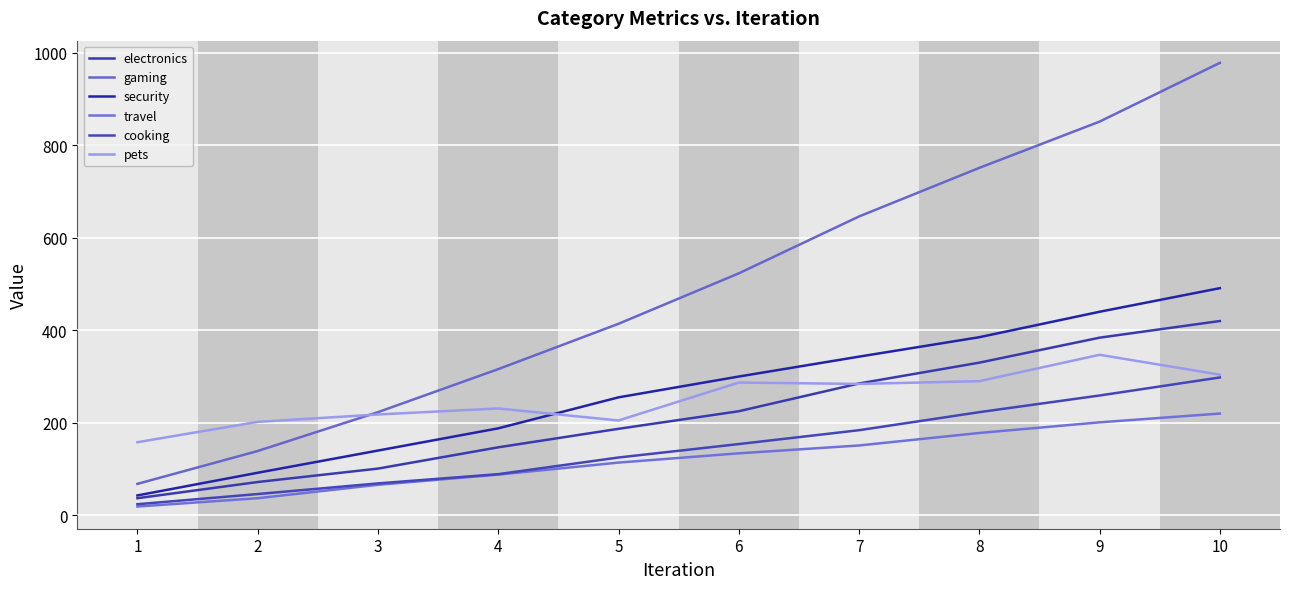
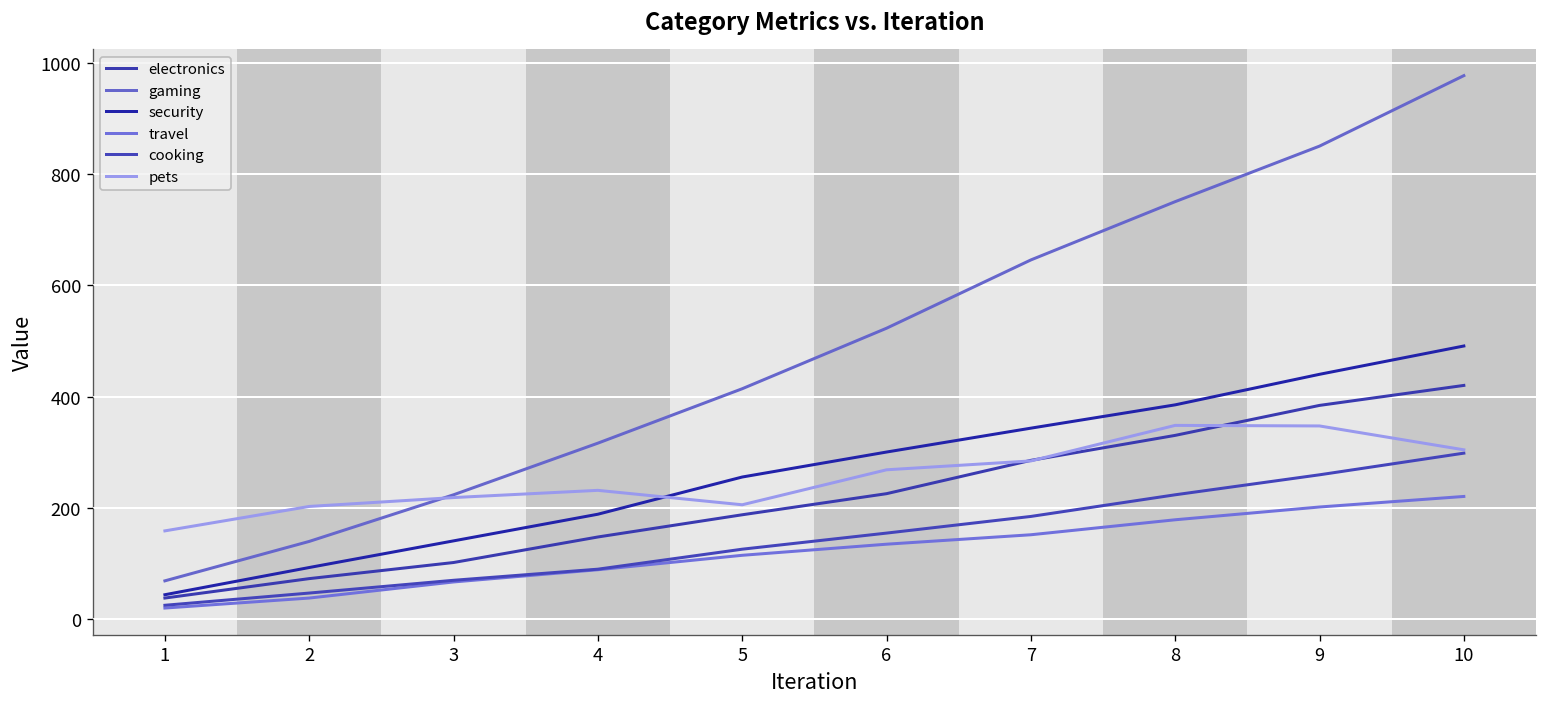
pets, 6: 290 -> 270
pets, 8: 290 -> 350
